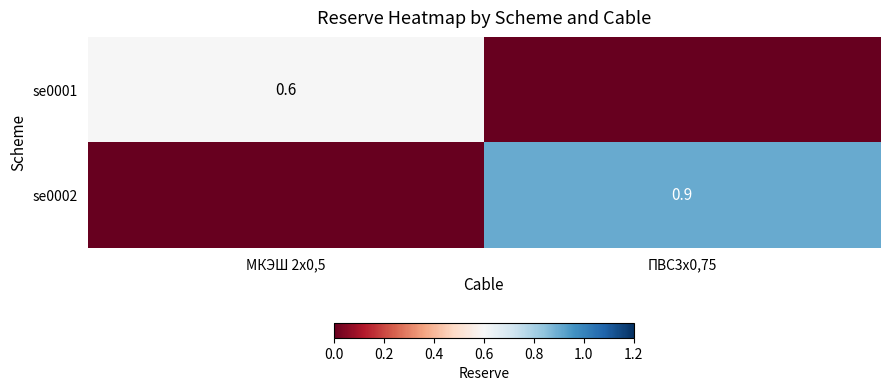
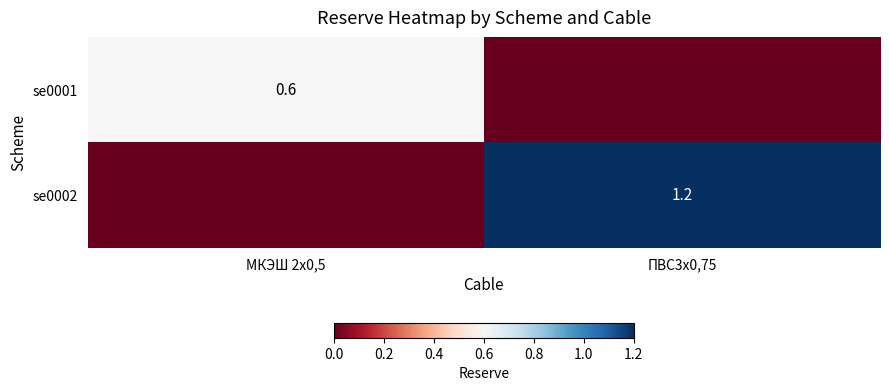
se0002, ПВС3х0,75: 0.9 -> 1.2
